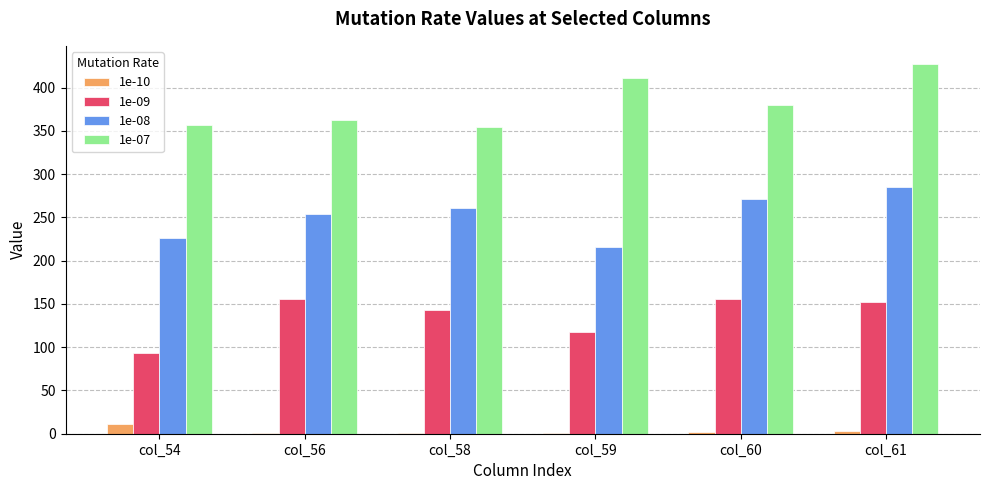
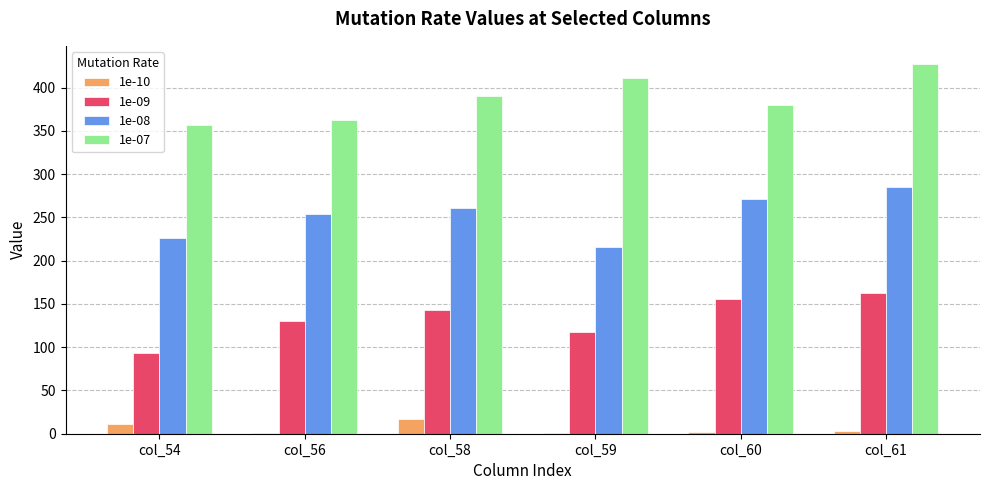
1e-09, col_56: 160 -> 130
1e-10, col_58: 0 -> 20
1e-07, col_58: 350 -> 390
1e-09, col_61: 150 -> 160
